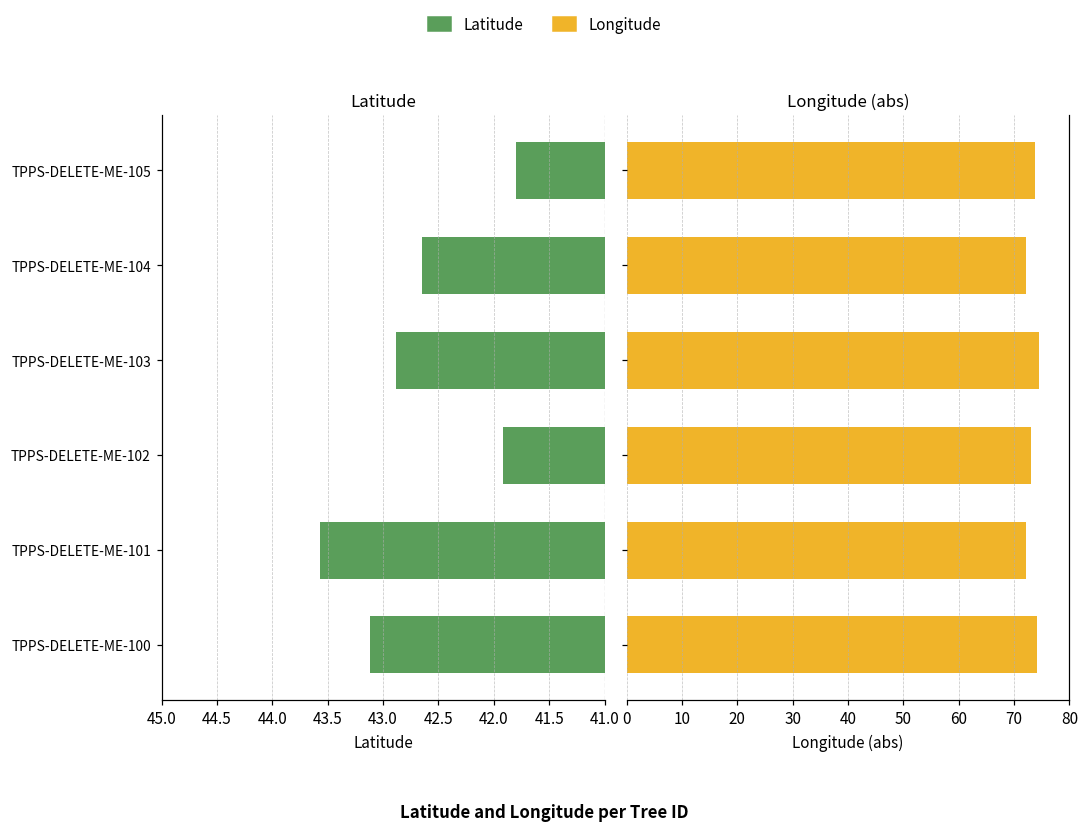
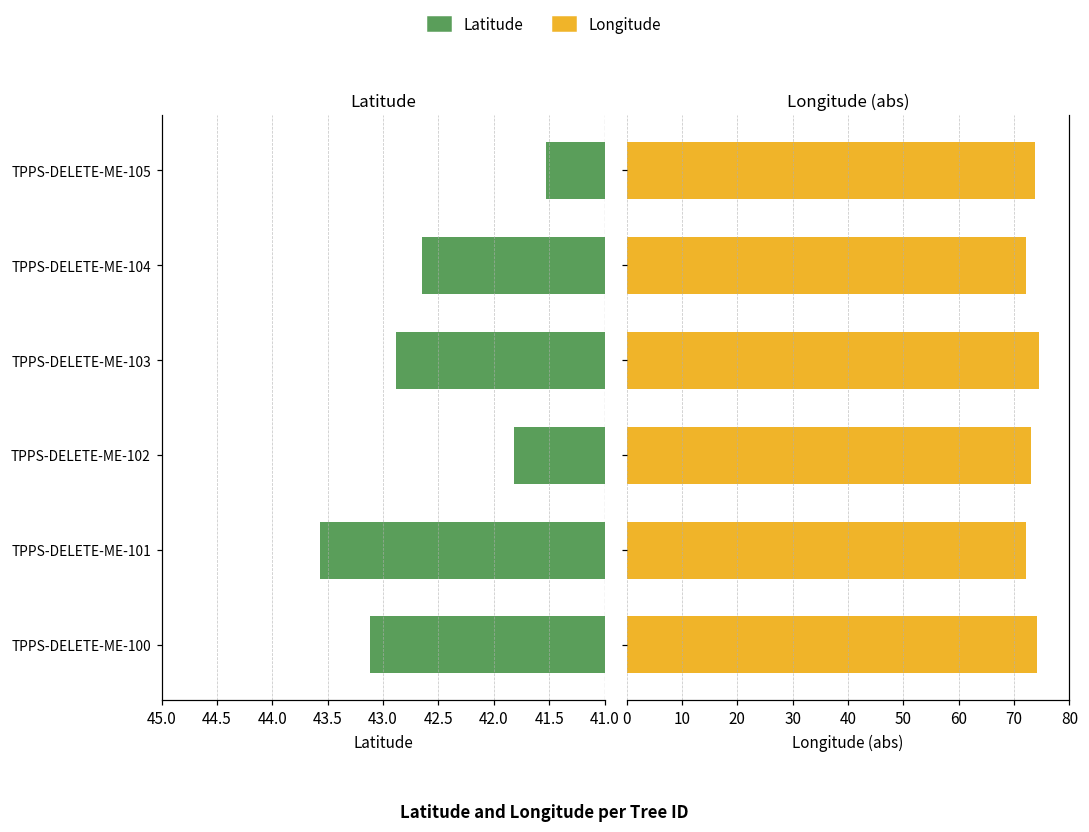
Latitude, TPPS-DELETE-ME-105: 41.80 -> 41.53
Latitude, TPPS-DELETE-ME-102: 41.92 -> 41.82
